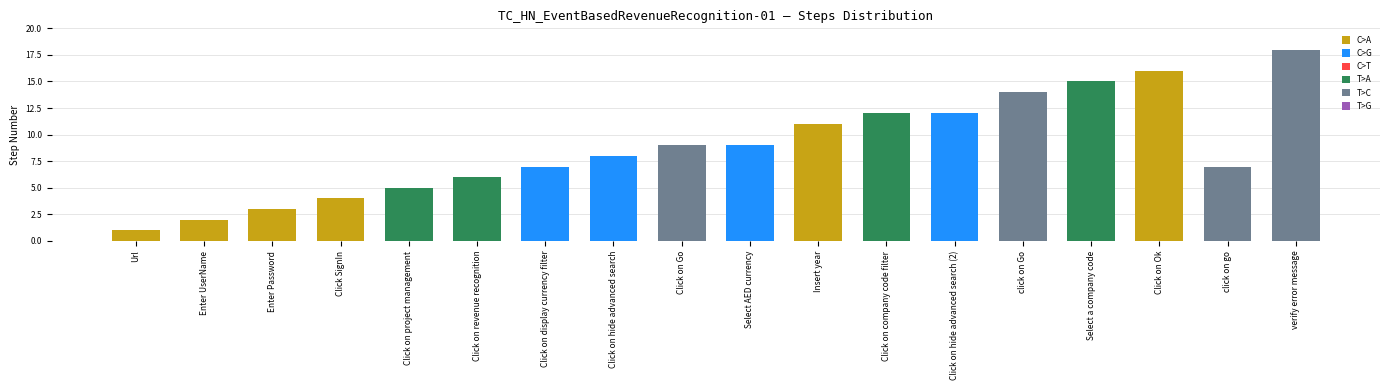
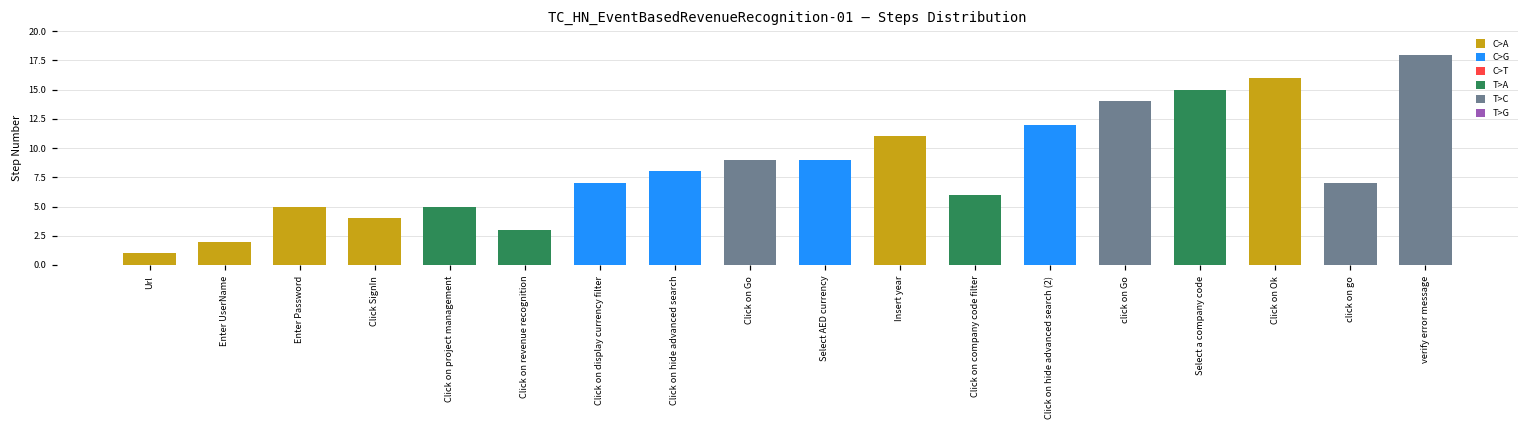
Enter Password: 3 -> 5
Click on revenue recognition: 6 -> 3
Click on company code filter: 12 -> 6
